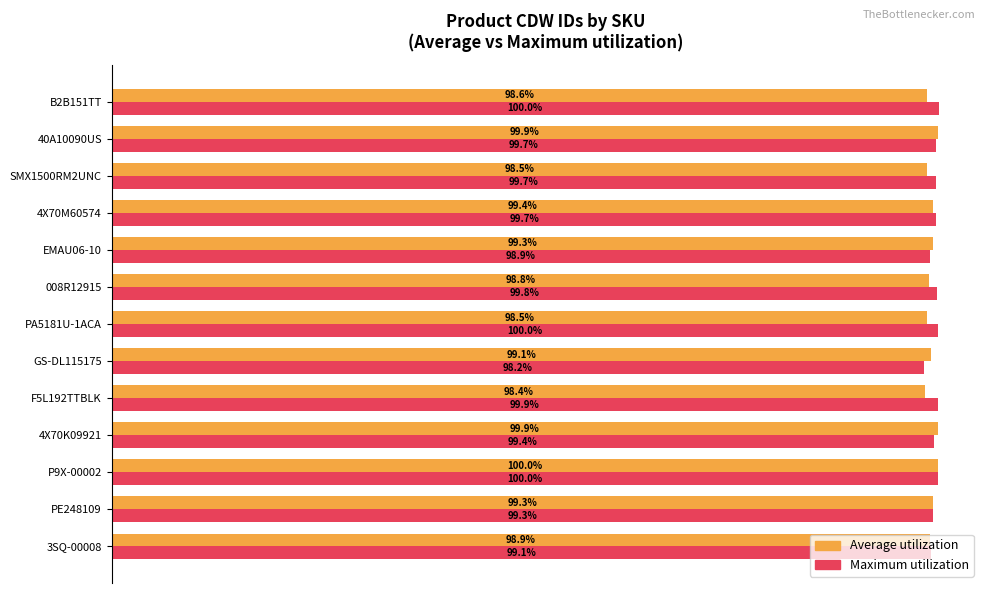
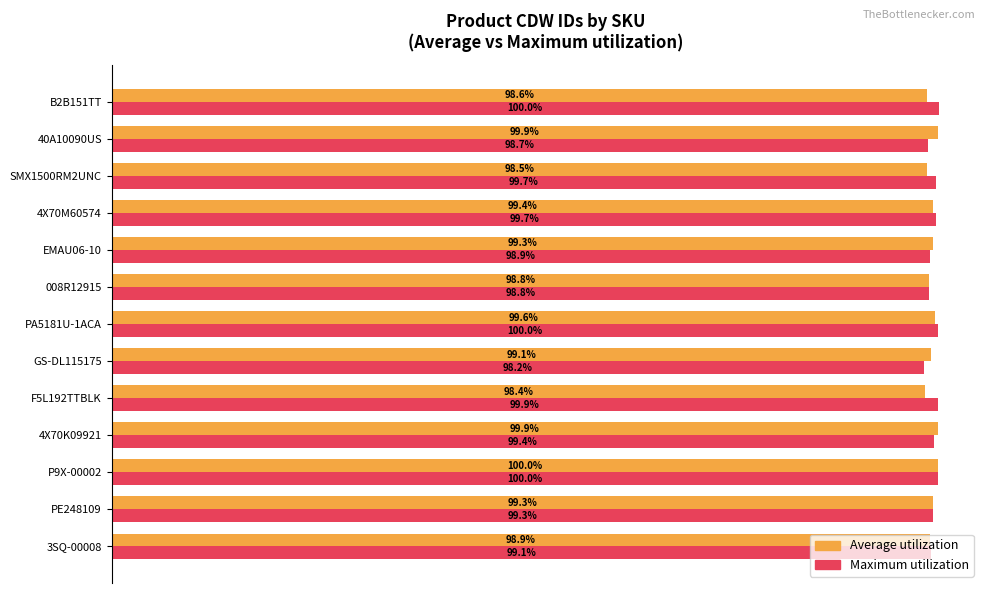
Maximum utilization, 40A10090US: 99.7% -> 98.7%
Maximum utilization, 008R12915: 99.8% -> 98.8%
Average utilization, PA5181U-1ACA: 98.5% -> 99.6%
